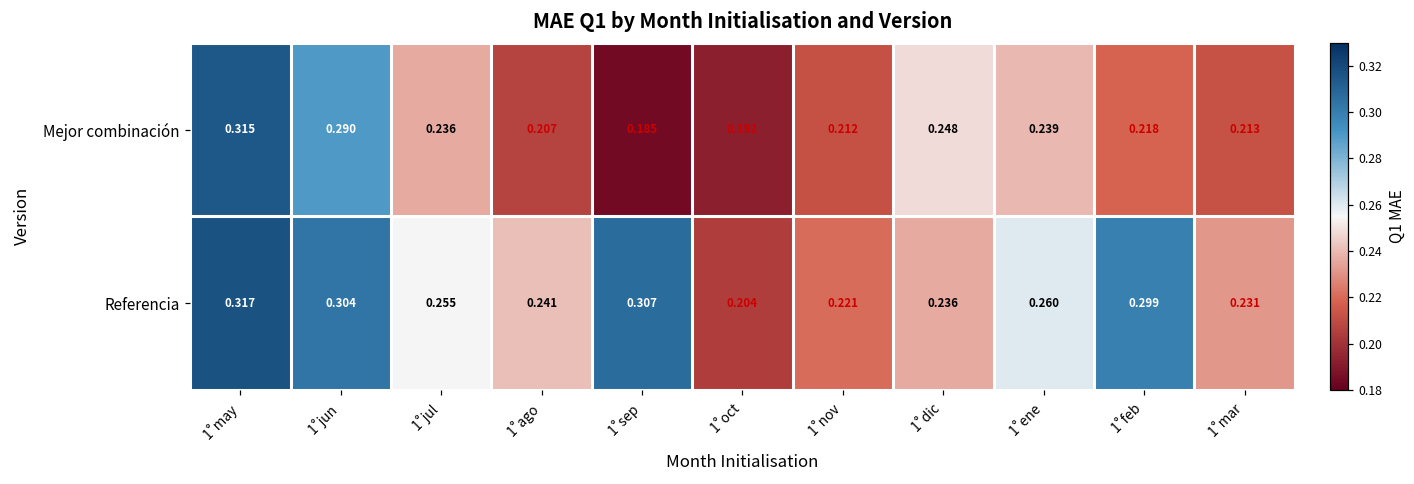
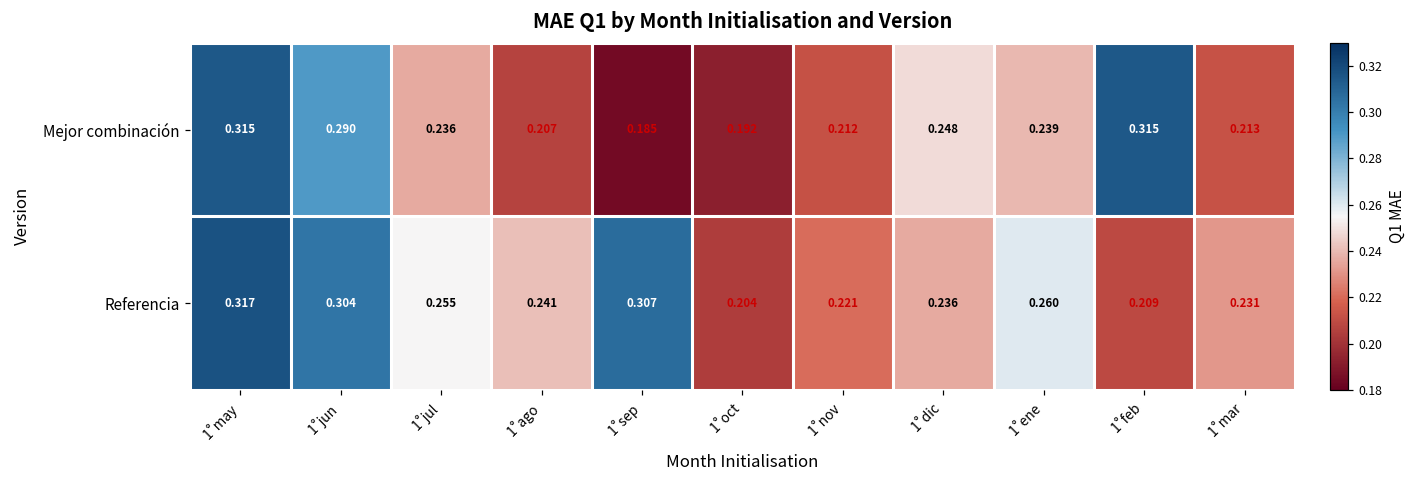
Mejor combinación, 1˚feb: 0.218 -> 0.315
Referencia, 1˚feb: 0.299 -> 0.209
